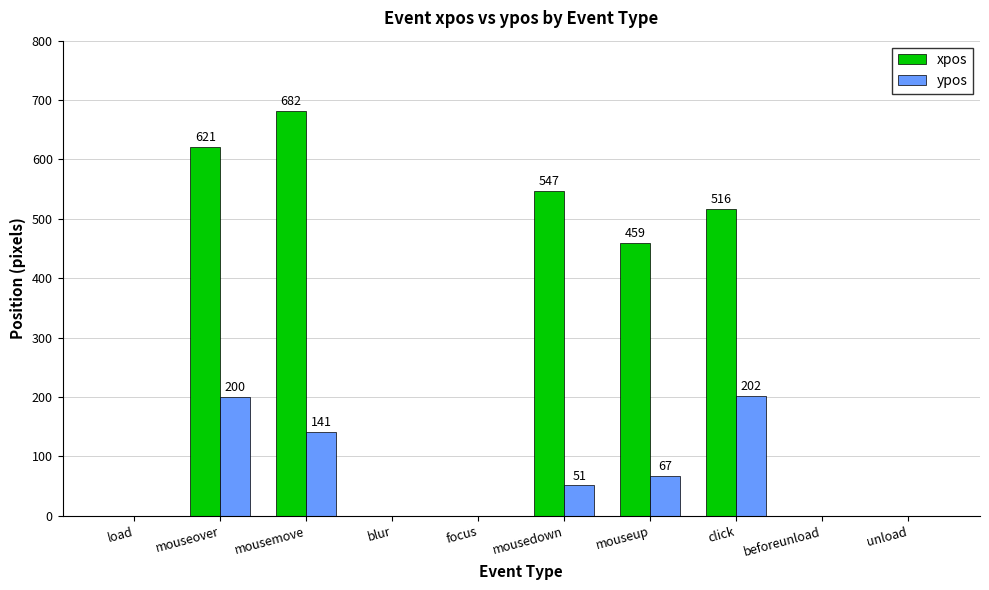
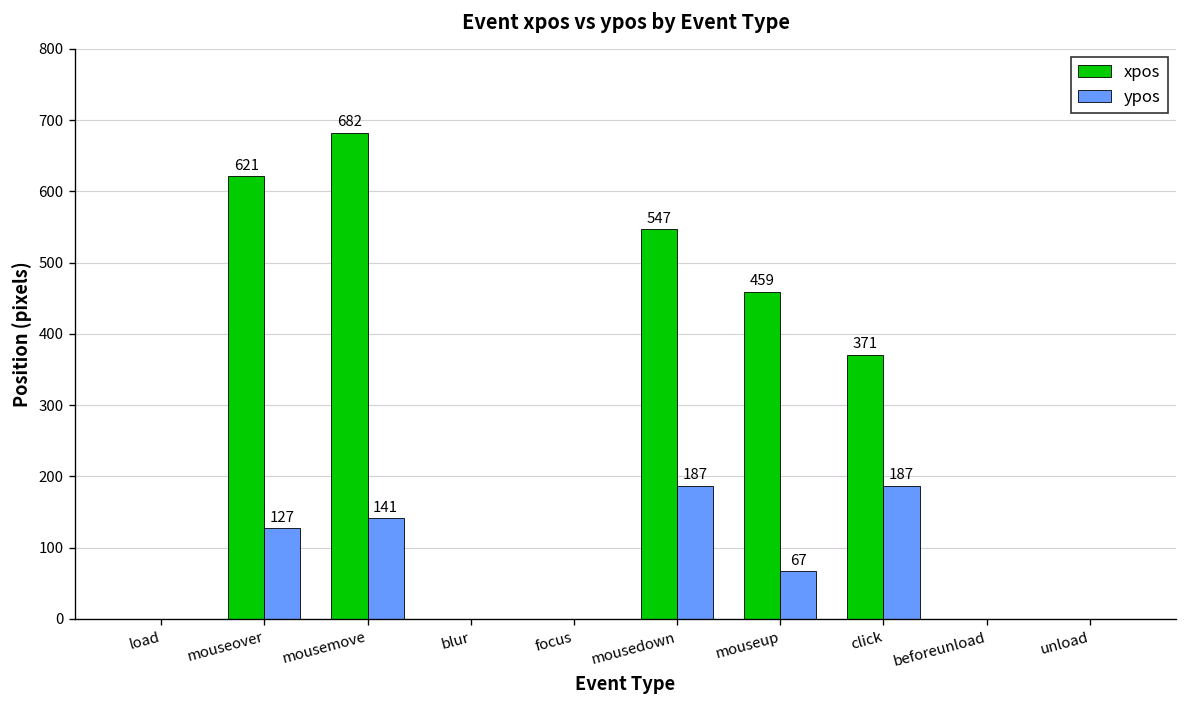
ypos, mouseover: 200 -> 127
ypos, mousedown: 51 -> 187
xpos, click: 516 -> 371
ypos, click: 202 -> 187
